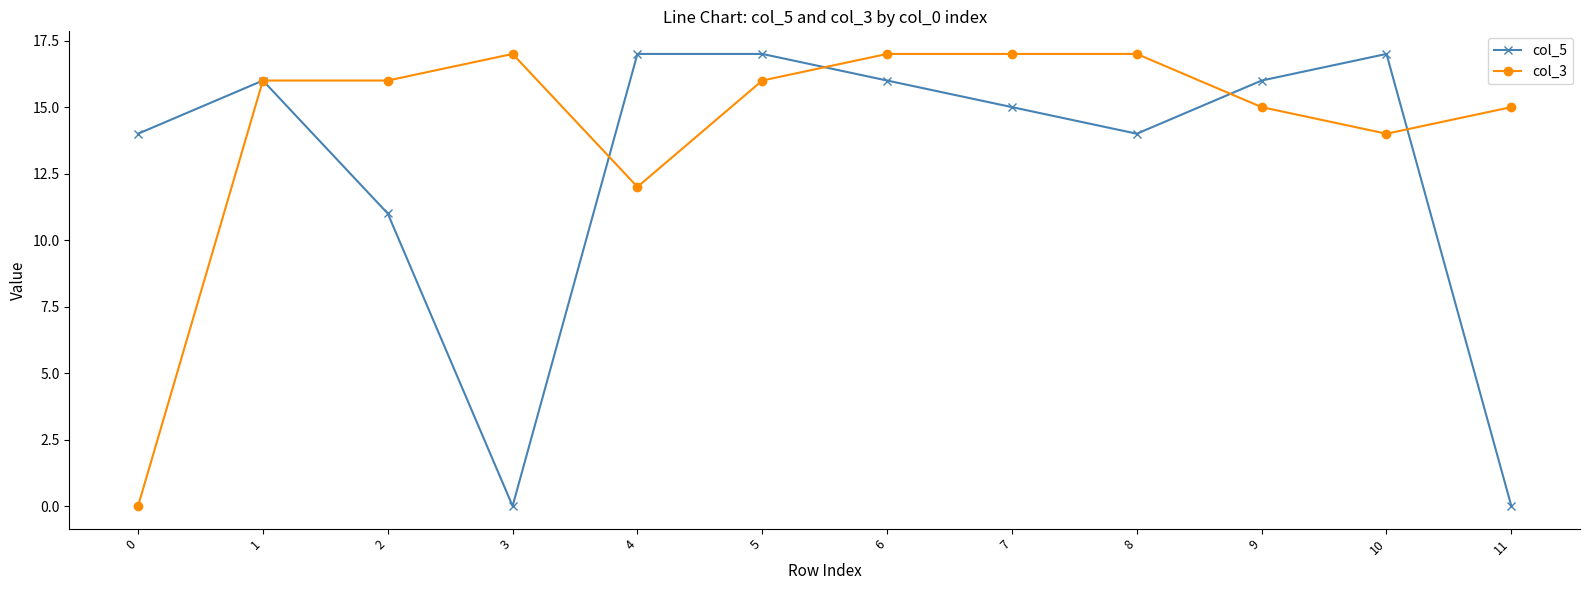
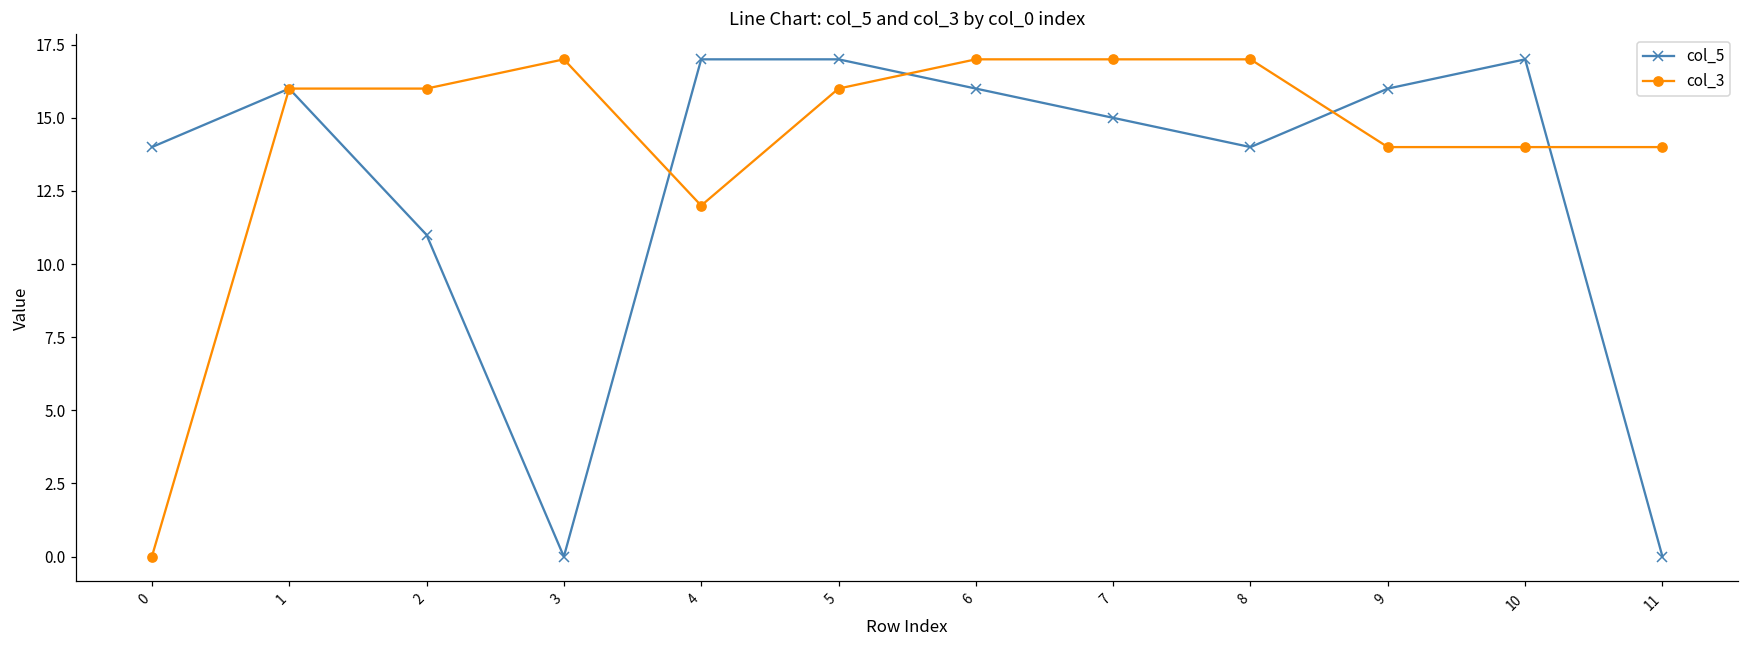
col_3, 9: 15 -> 14
col_3, 11: 15 -> 14
